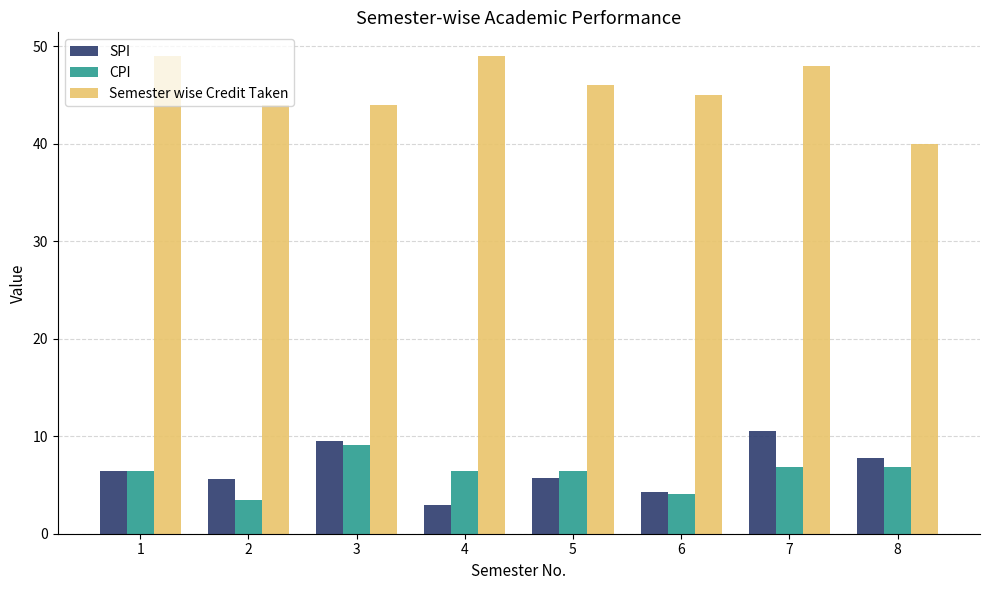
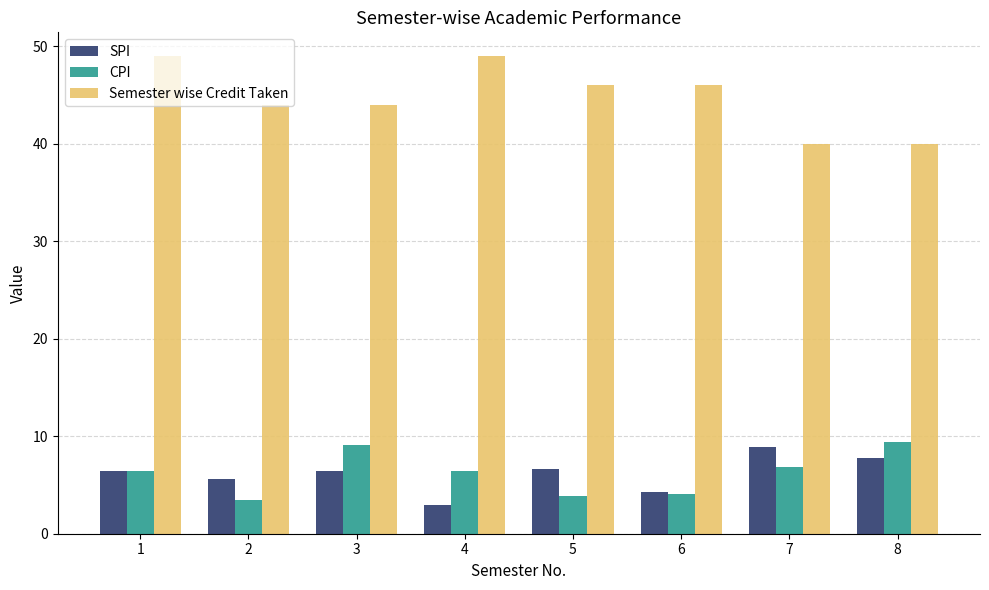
SPI, 3: 9 -> 6
SPI, 5: 6 -> 7
CPI, 5: 6 -> 4
Semester wise Credit Taken, 6: 45 -> 46
SPI, 7: 11 -> 9
Semester wise Credit Taken, 7: 48 -> 40
CPI, 8: 7 -> 9
